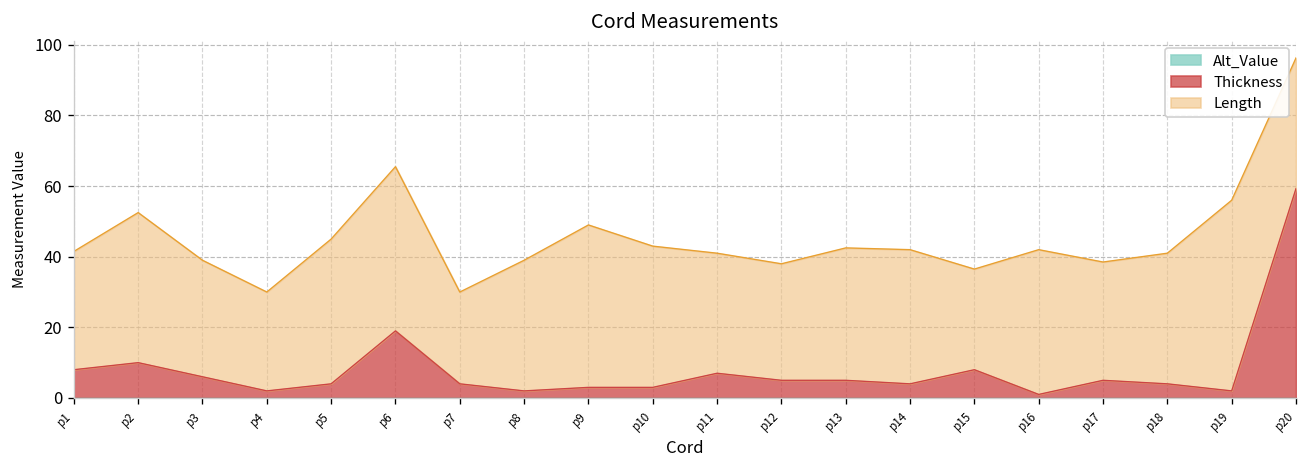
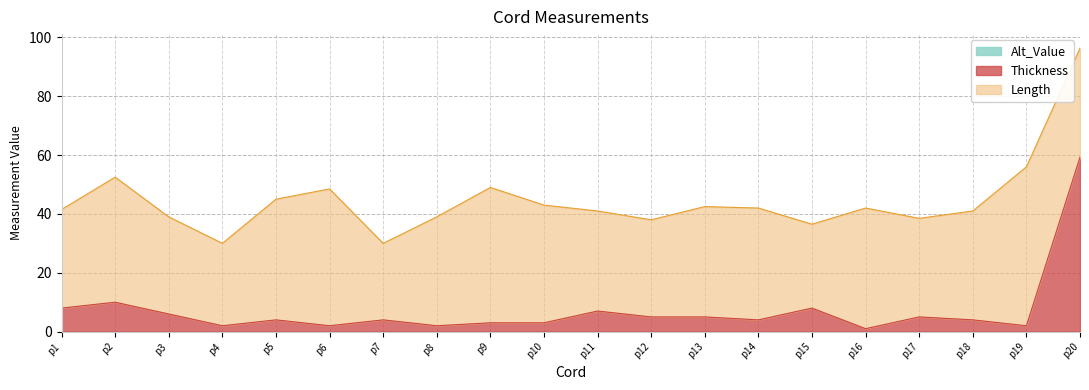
Thickness, p6: 19 -> 2
